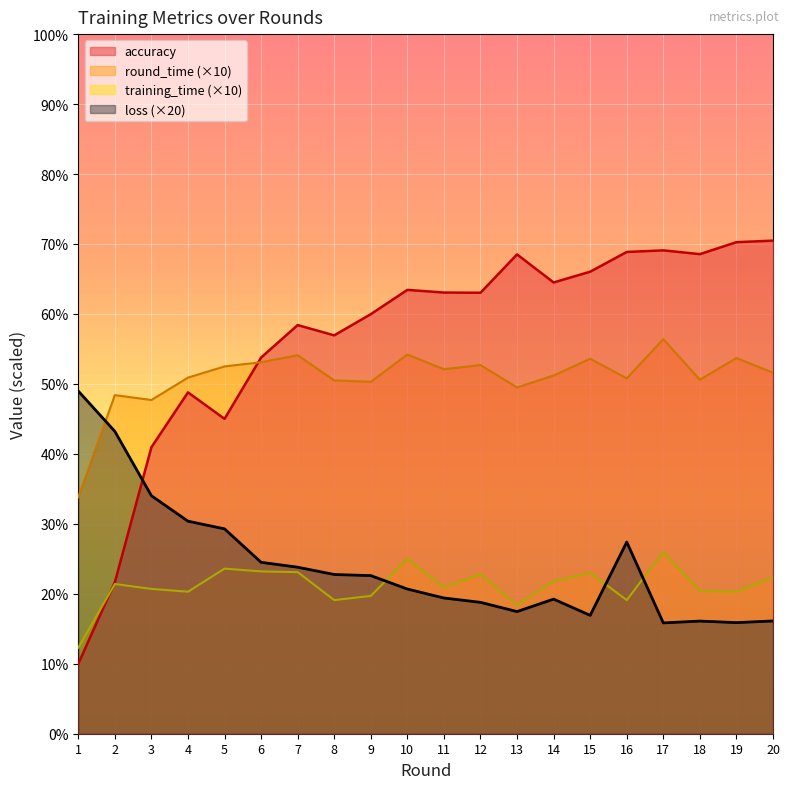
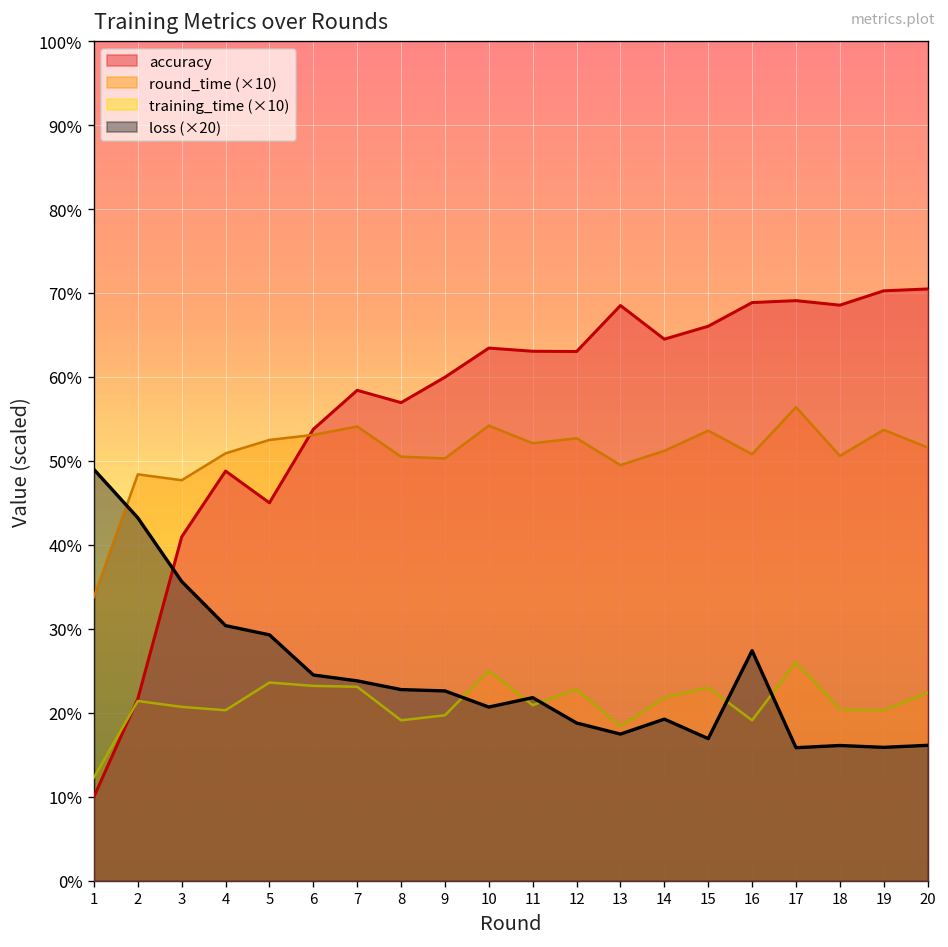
loss (×20), 3: 34% -> 36%
loss (×20), 11: 19% -> 22%
